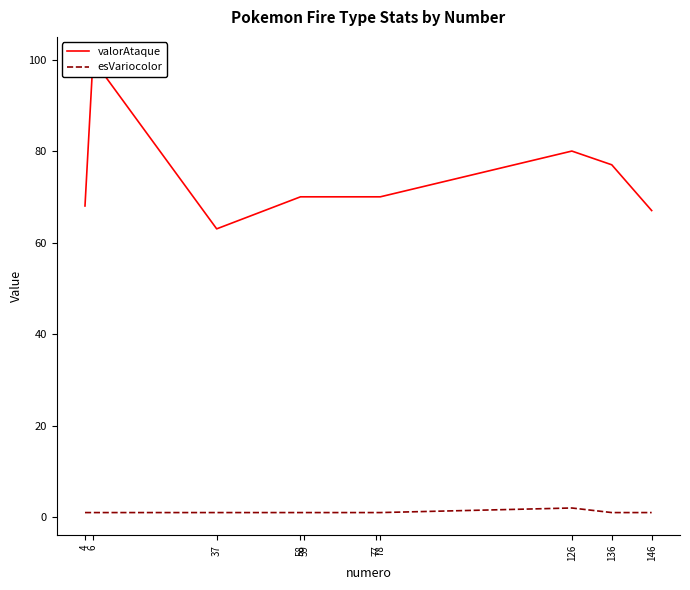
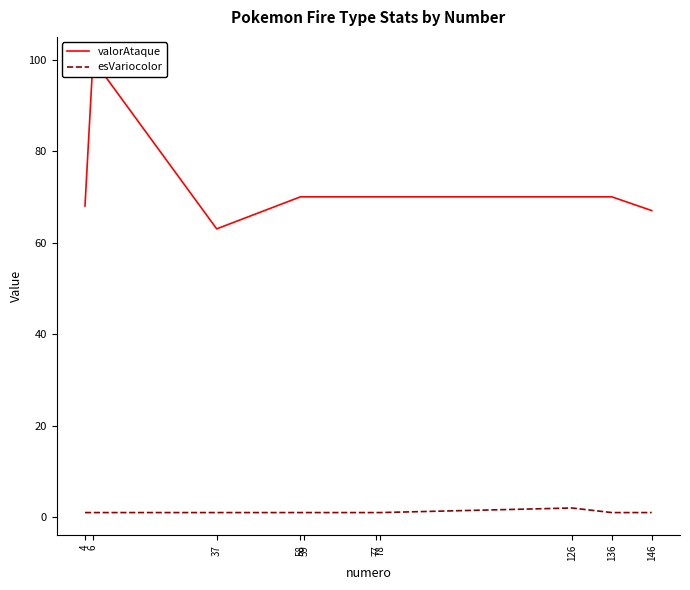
valorAtaque, 126: 80 -> 70
valorAtaque, 136: 77 -> 70
